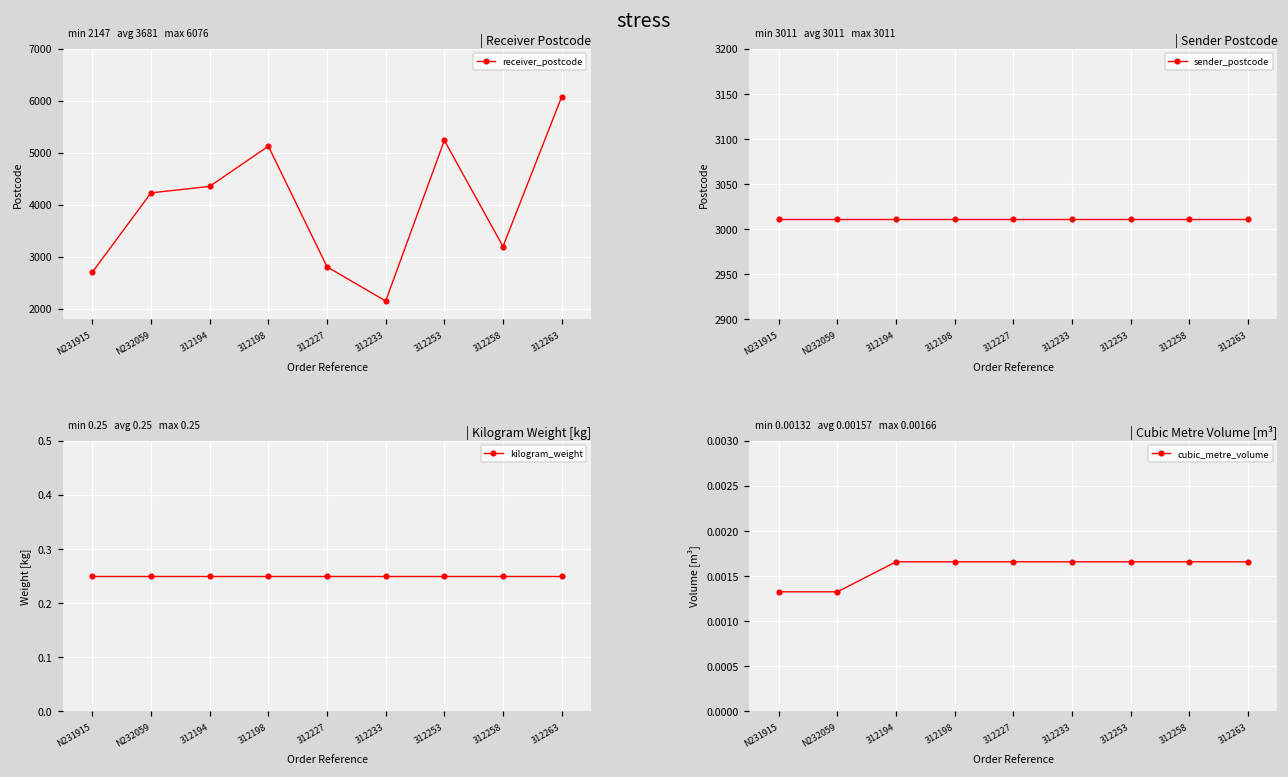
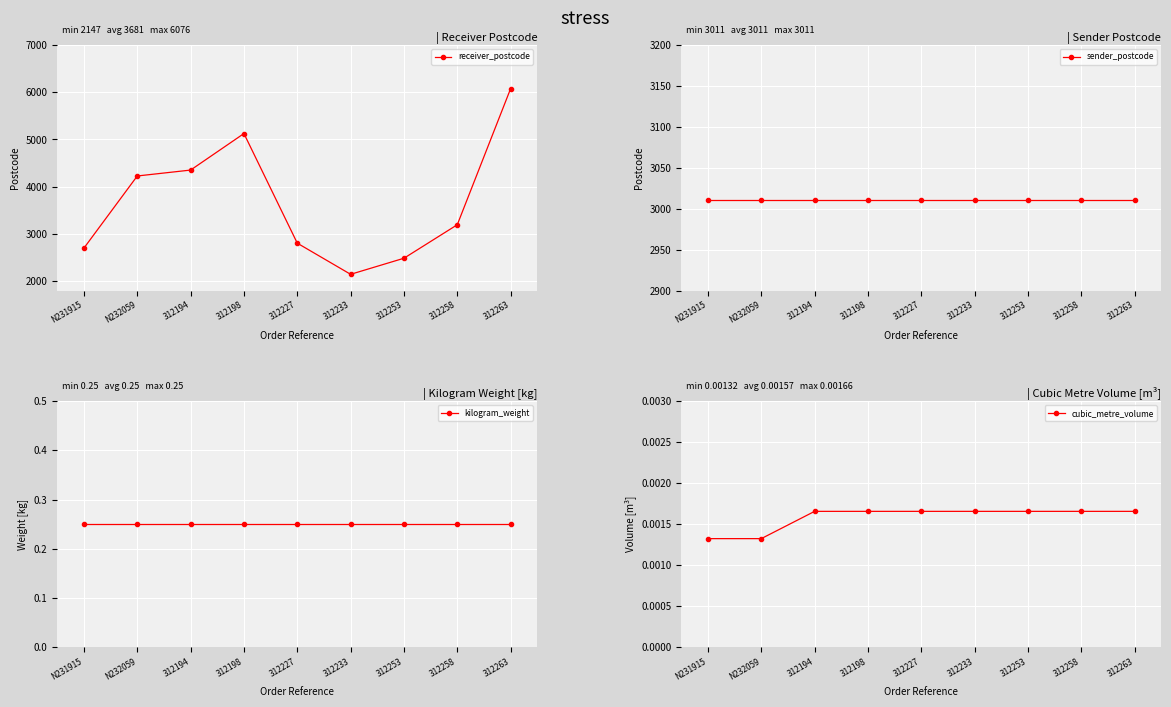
| Receiver Postcode, 312253: 5200 -> 2500
